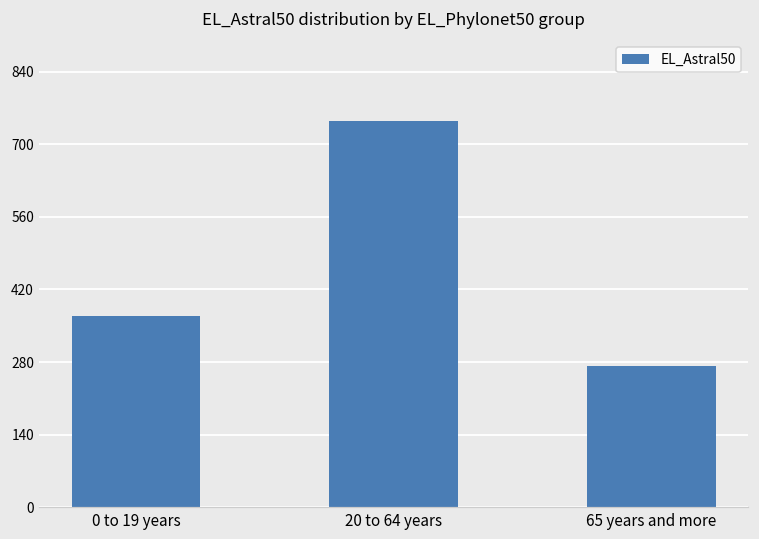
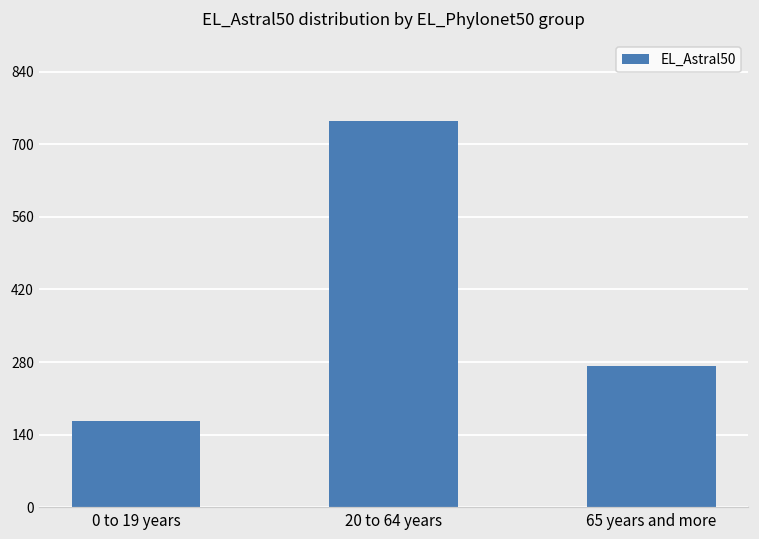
0 to 19 years: 370 -> 170
